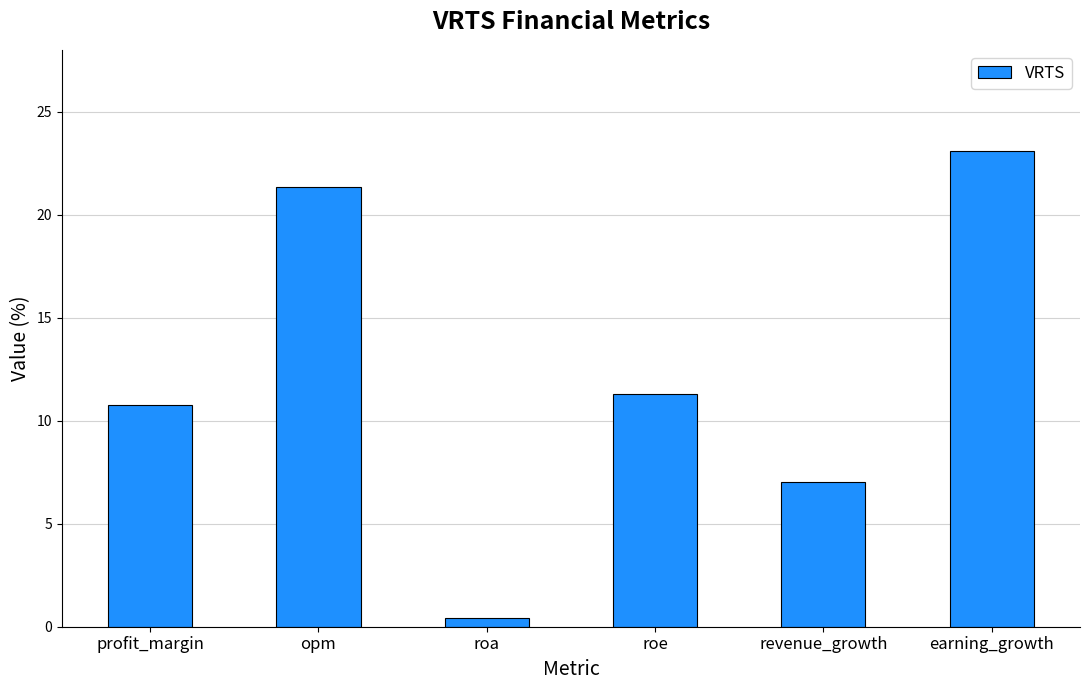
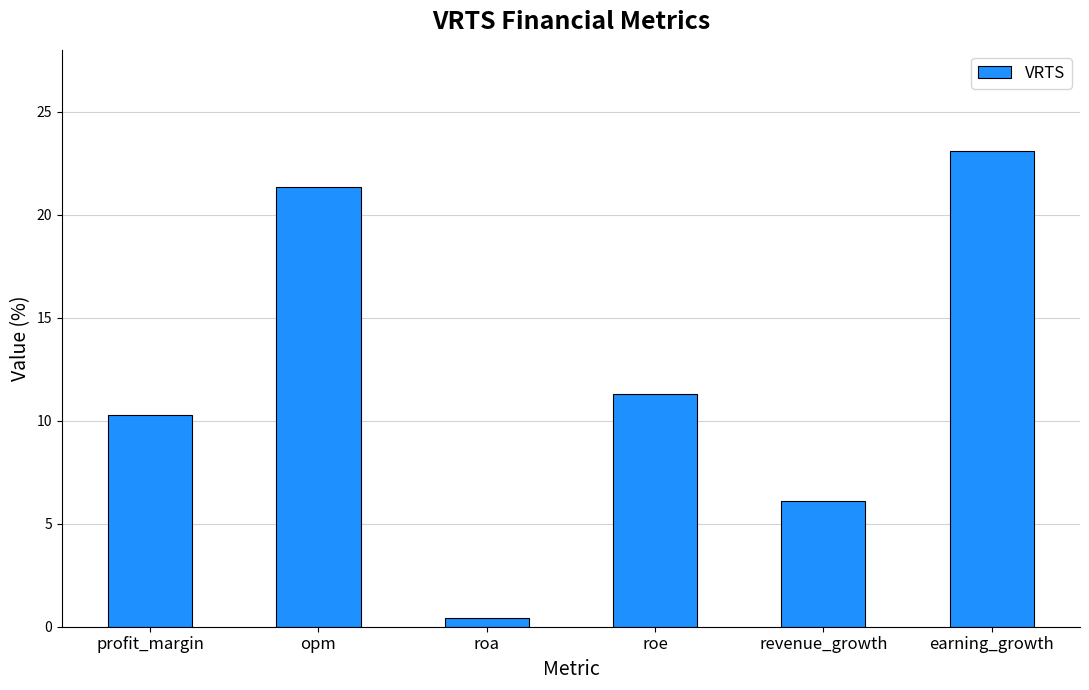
profit_margin: 10.7 -> 10.3
revenue_growth: 7.0 -> 6.1
